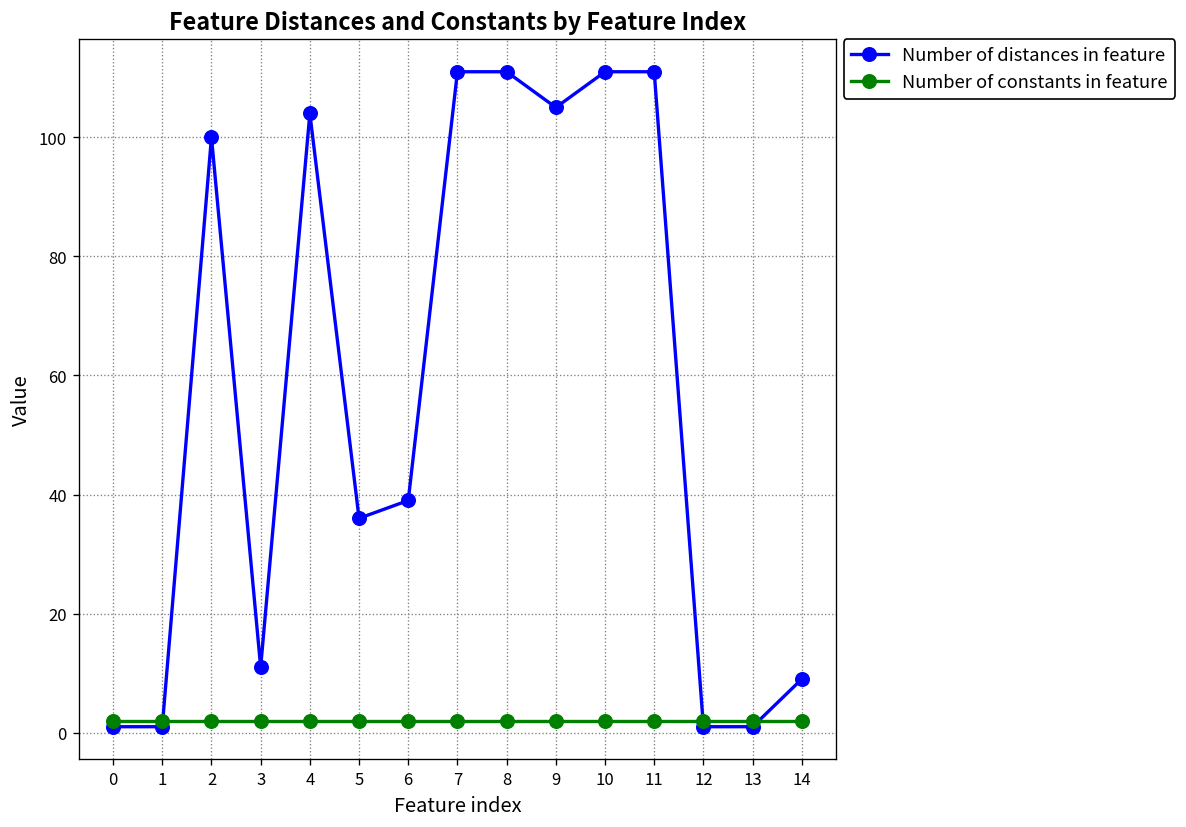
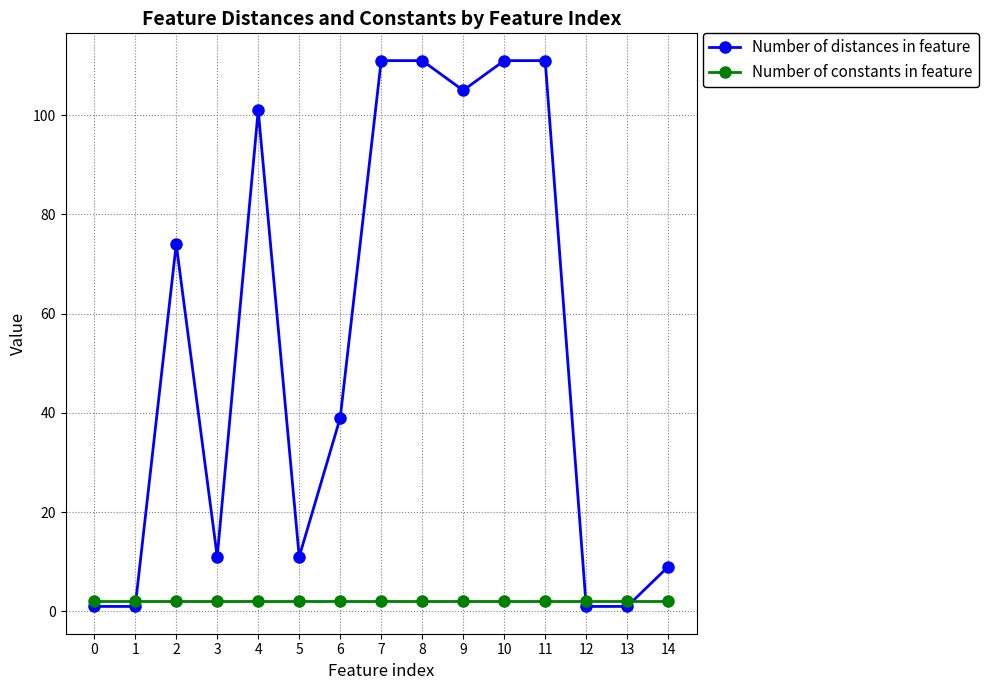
Number of distances in feature, 2: 100 -> 74
Number of distances in feature, 4: 104 -> 101
Number of distances in feature, 5: 36 -> 11
